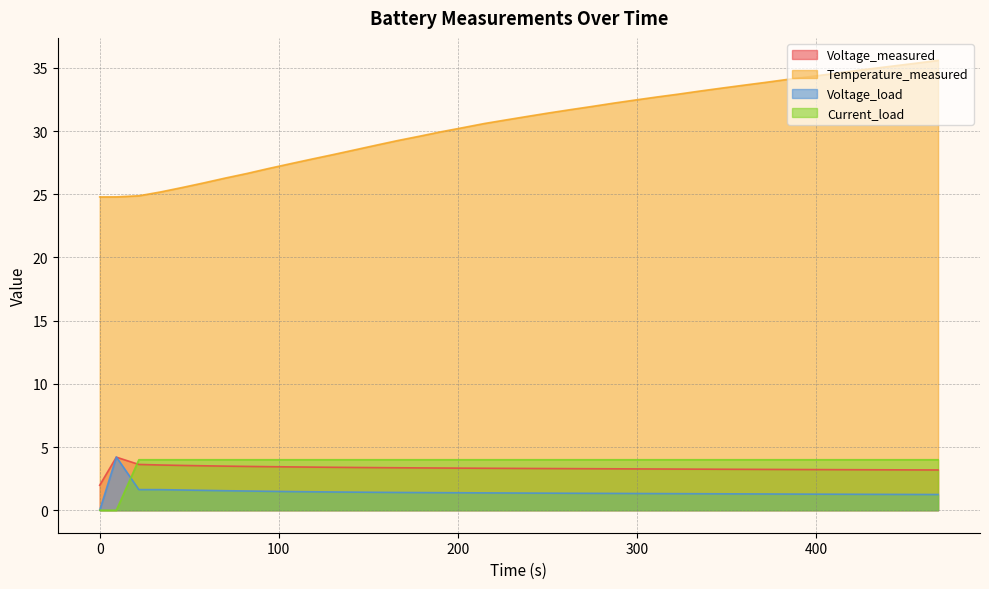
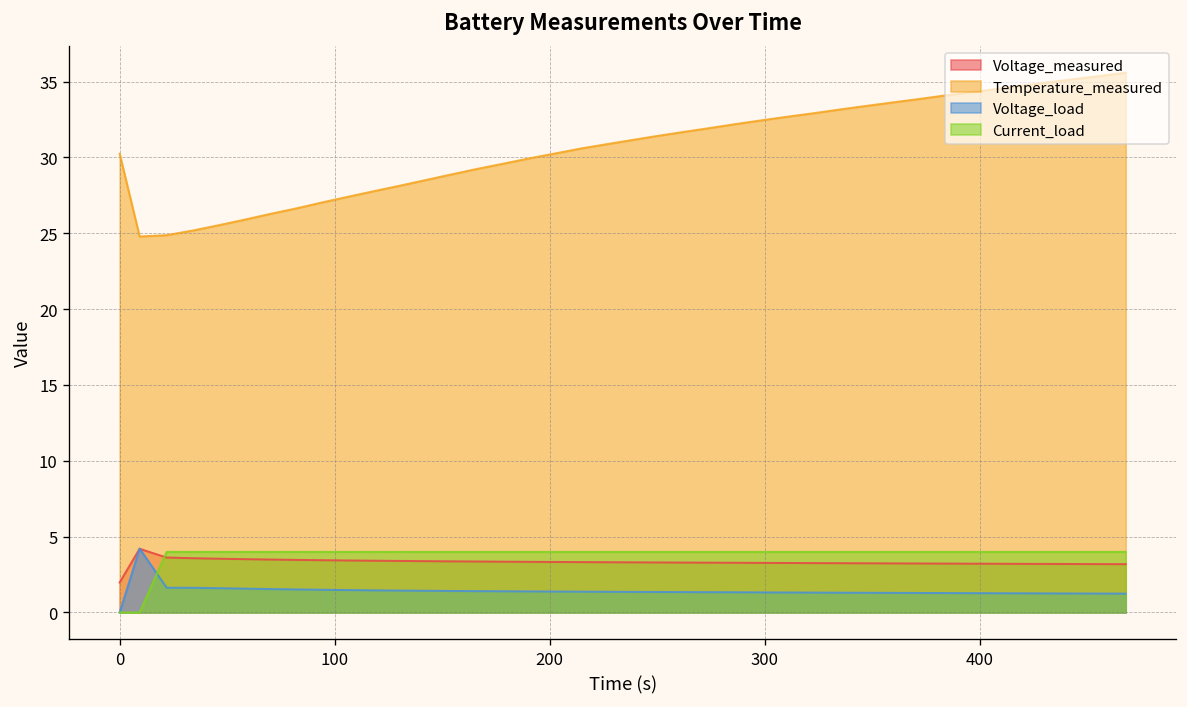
Temperature_measured, 0: 24.8 -> 30.2
